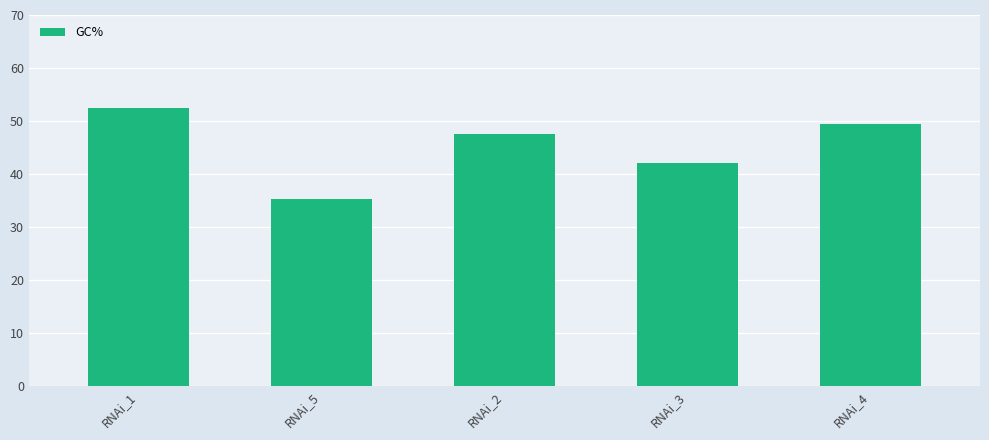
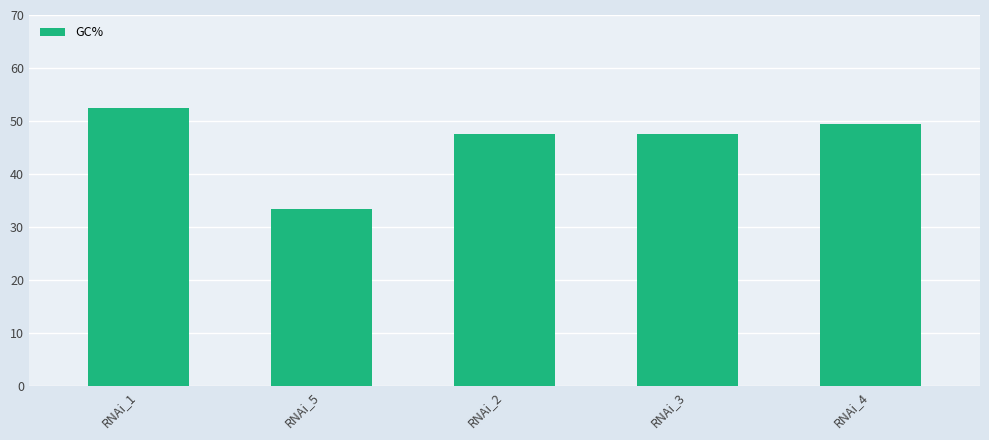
RNAi_5: 35 -> 33
RNAi_3: 42 -> 48
